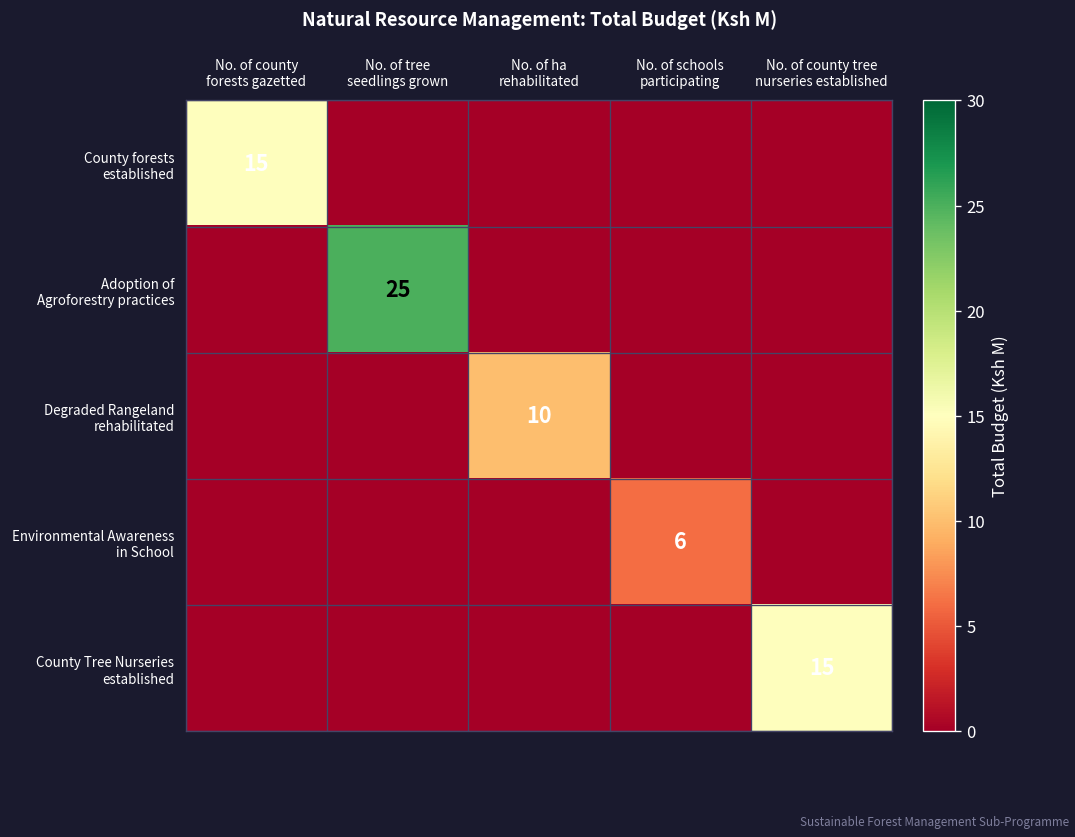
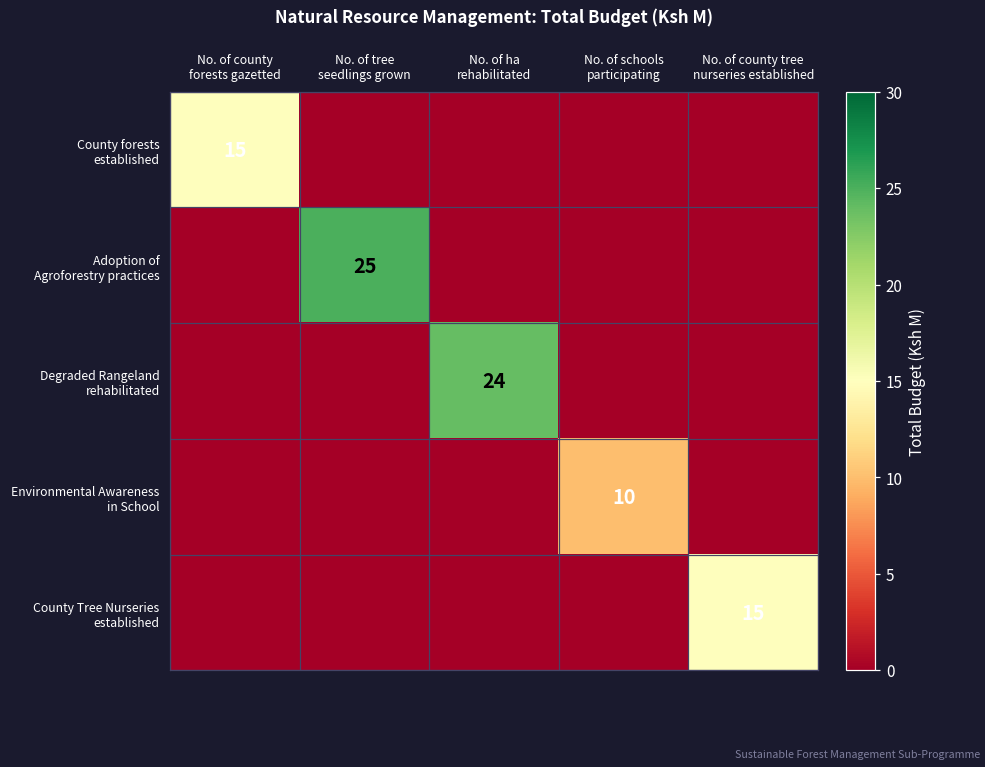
Degraded Rangeland rehabilitated, No. of ha rehabilitated: 10 -> 24
Environmental Awareness in School, No. of schools participating: 6 -> 10
